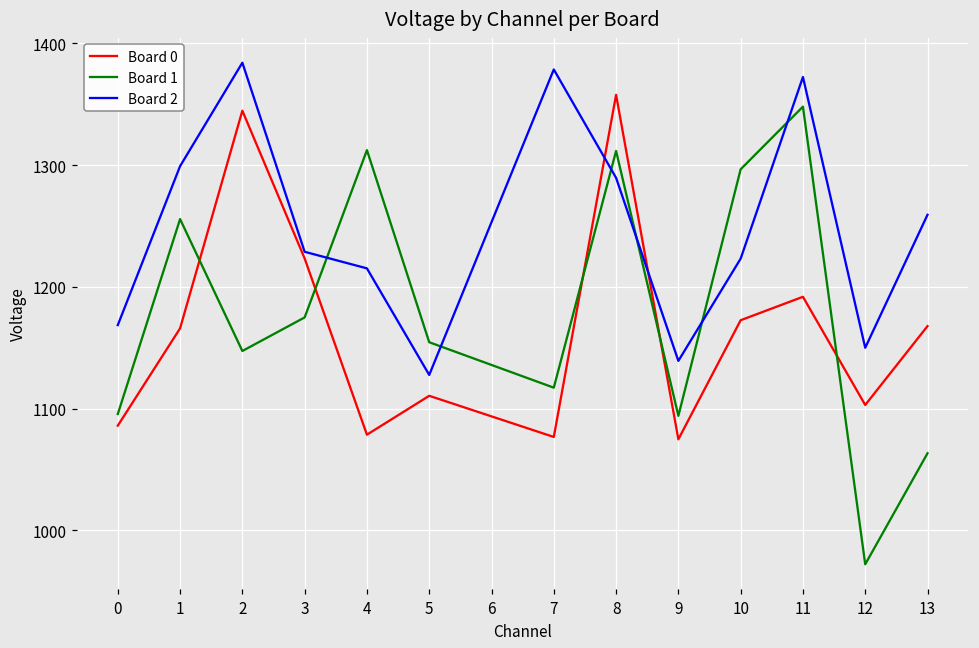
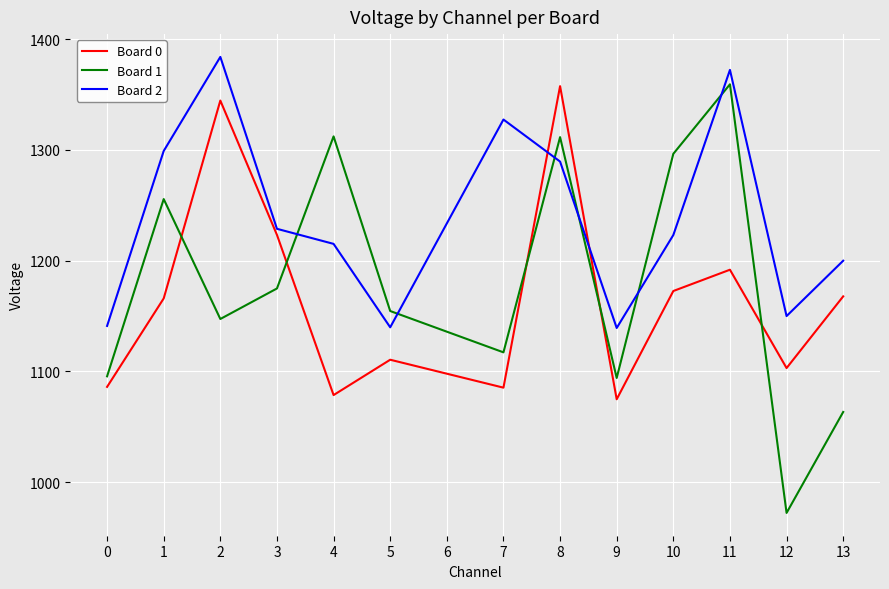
Board 2, 0: 1169 -> 1141
Board 2, 5: 1128 -> 1140
Board 0, 7: 1077 -> 1085
Board 2, 7: 1379 -> 1328
Board 1, 11: 1348 -> 1359
Board 2, 13: 1259 -> 1200
